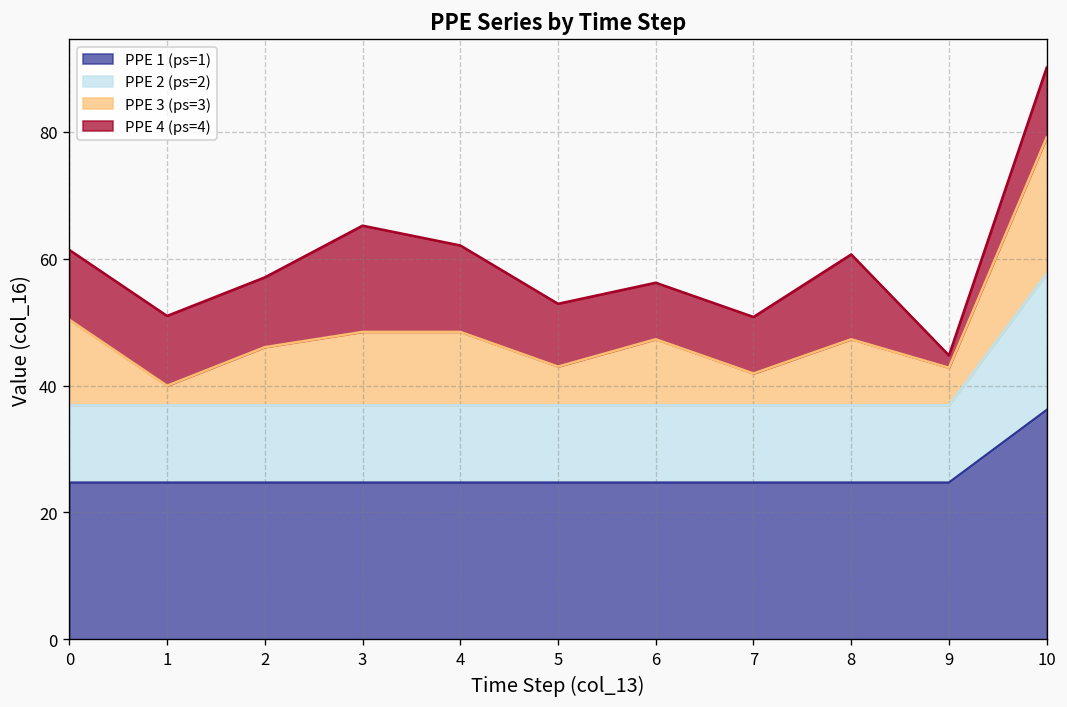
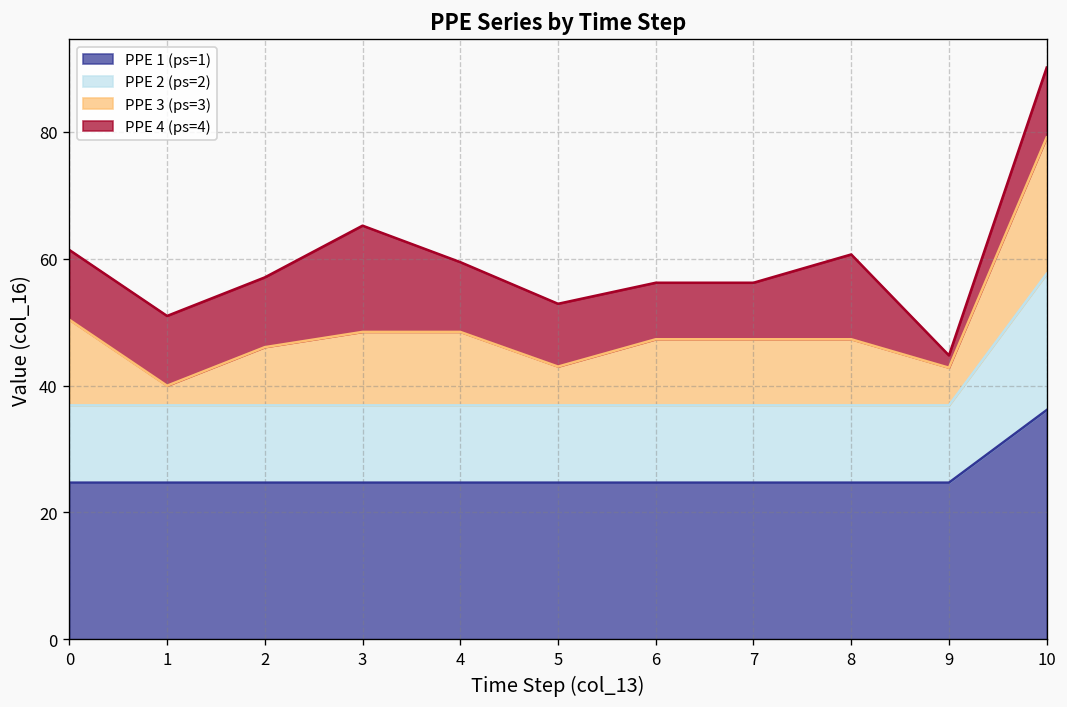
PPE 4 (ps=4), 4: 14 -> 11
PPE 3 (ps=3), 7: 5 -> 10
